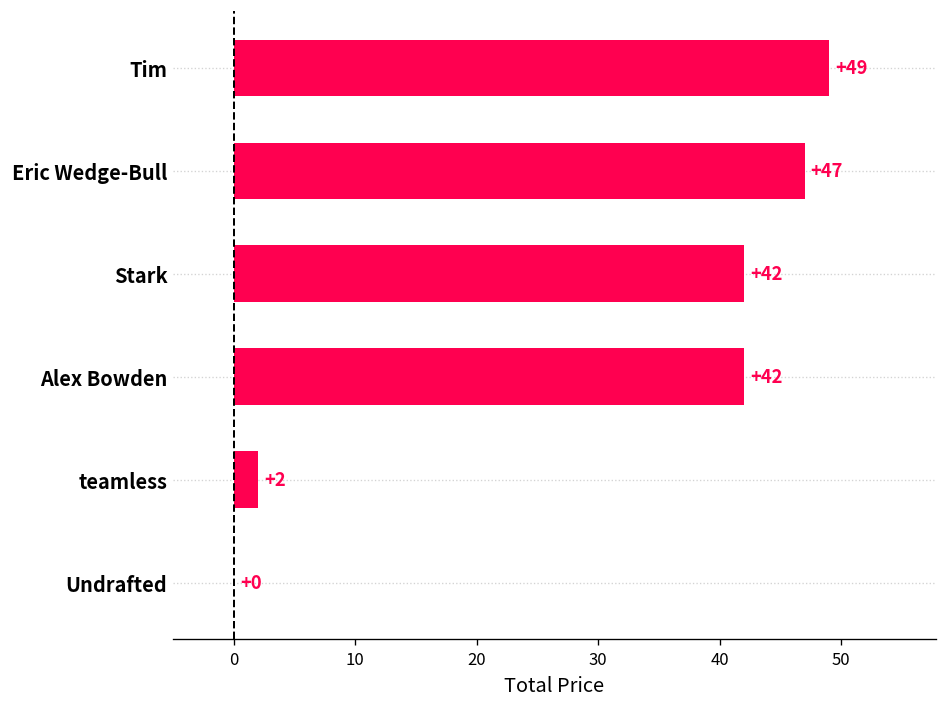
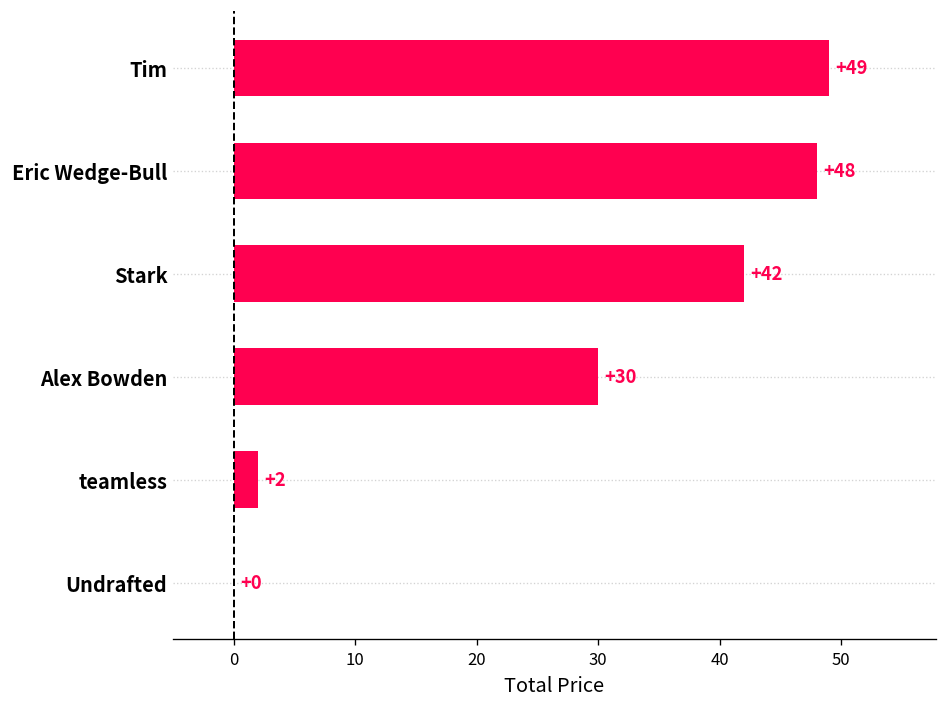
Eric Wedge-Bull: +47 -> +48
Alex Bowden: +42 -> +30
